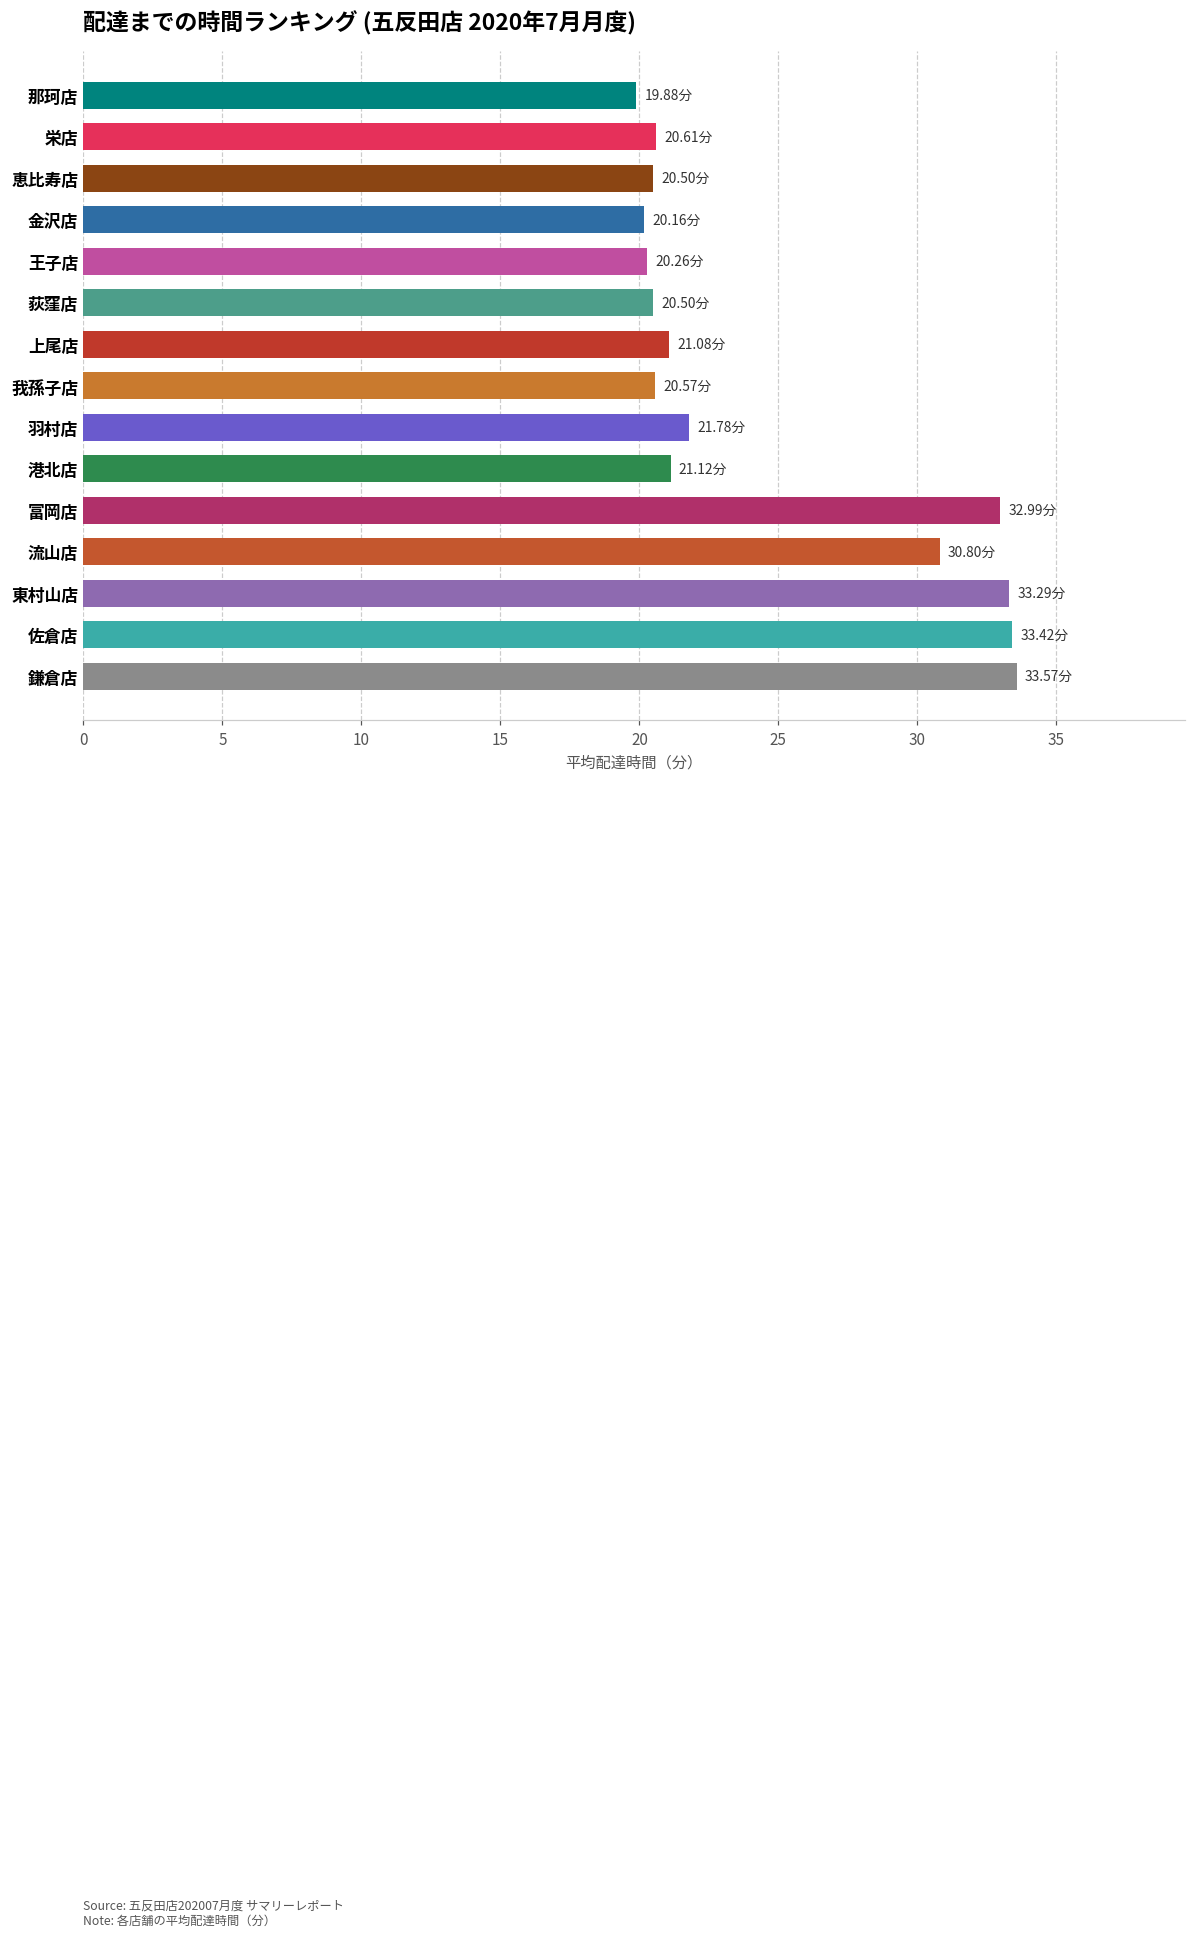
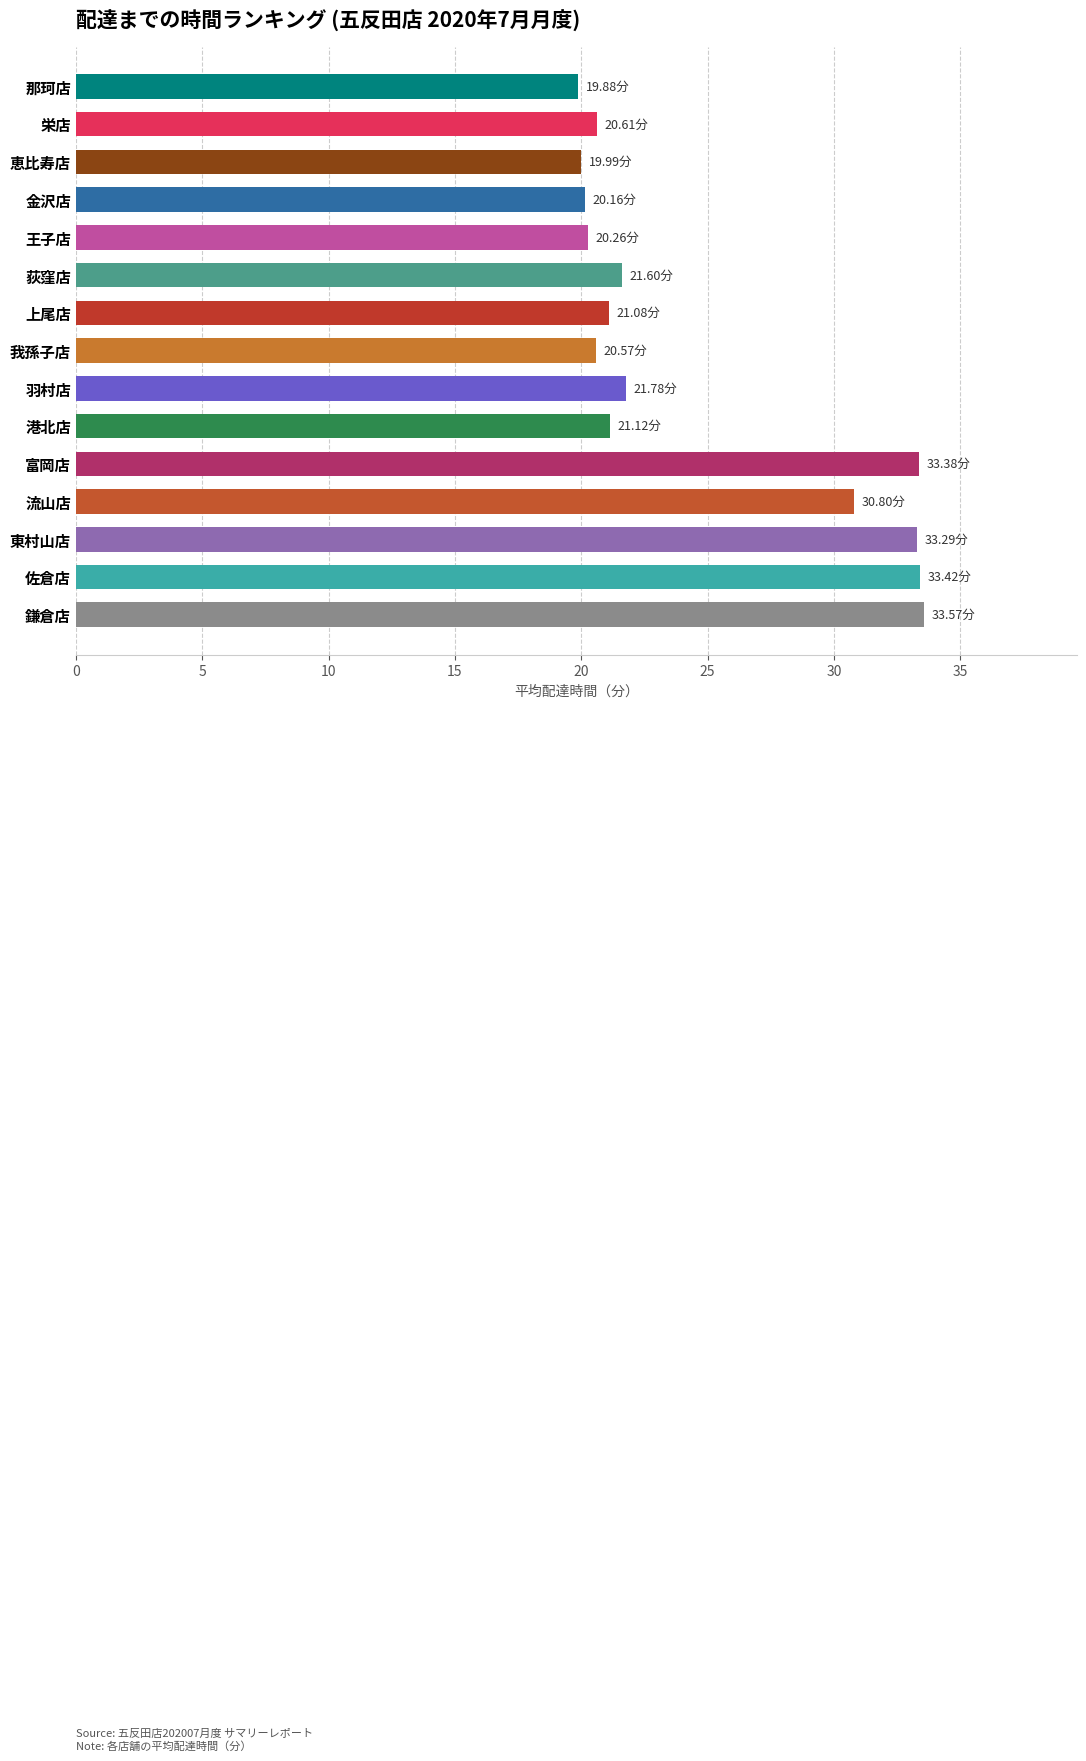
恵比寿店: 20.50分 -> 19.99分
荻窪店: 20.50分 -> 21.60分
富岡店: 32.99分 -> 33.38分
